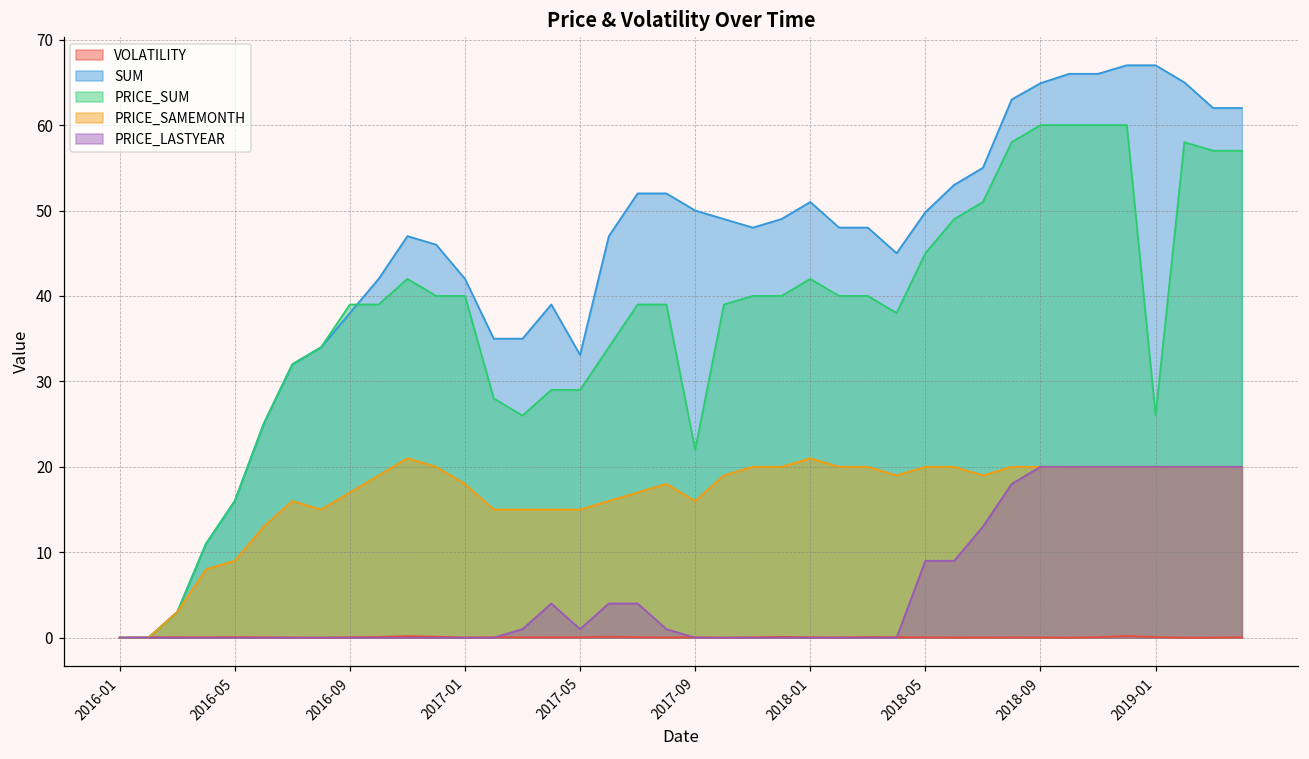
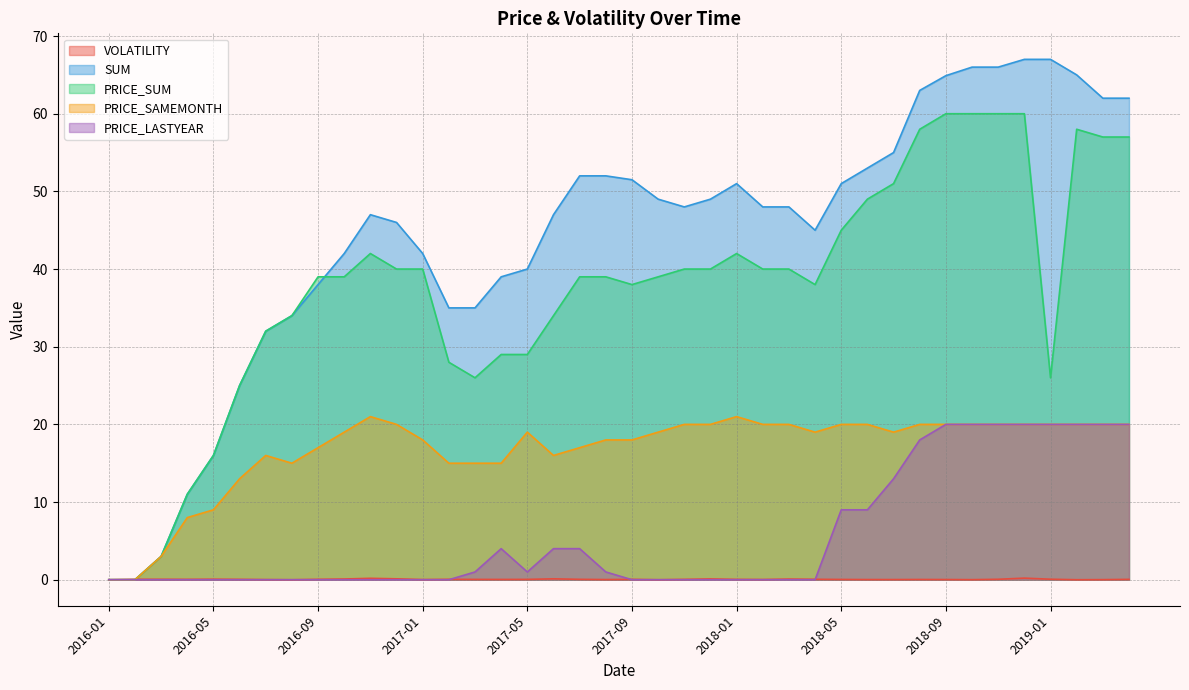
SUM, 2017-05: 33 -> 40
PRICE_SAMEMONTH, 2017-05: 15 -> 19
SUM, 2017-09: 50 -> 52
PRICE_SUM, 2017-09: 22 -> 38
PRICE_SAMEMONTH, 2017-09: 16 -> 18
SUM, 2018-05: 50 -> 51
